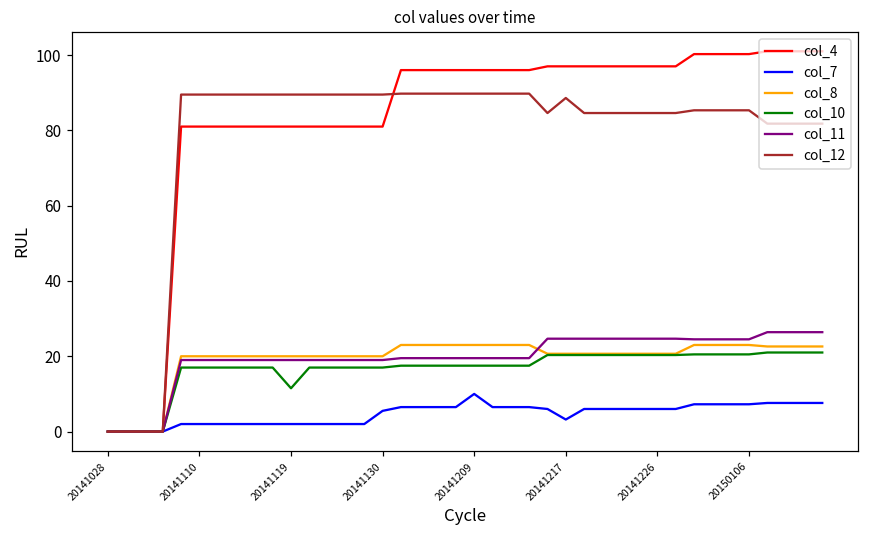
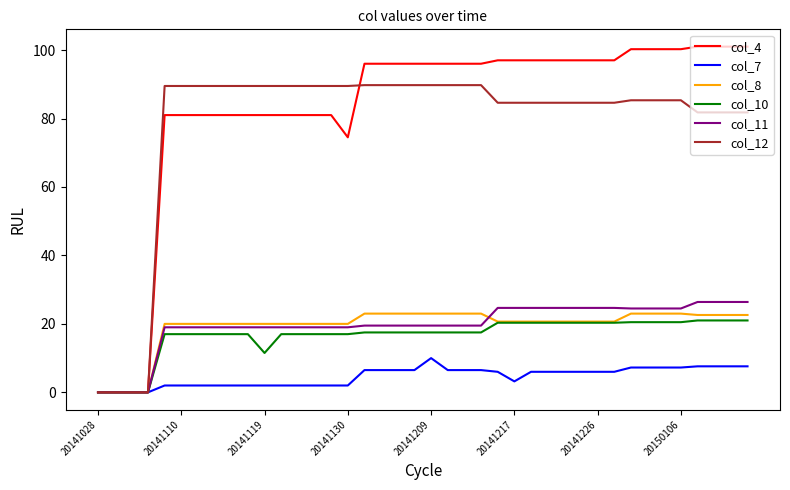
col_4, 20141130: 81 -> 75
col_7, 20141130: 6 -> 2
col_12, 20141217: 89 -> 85
